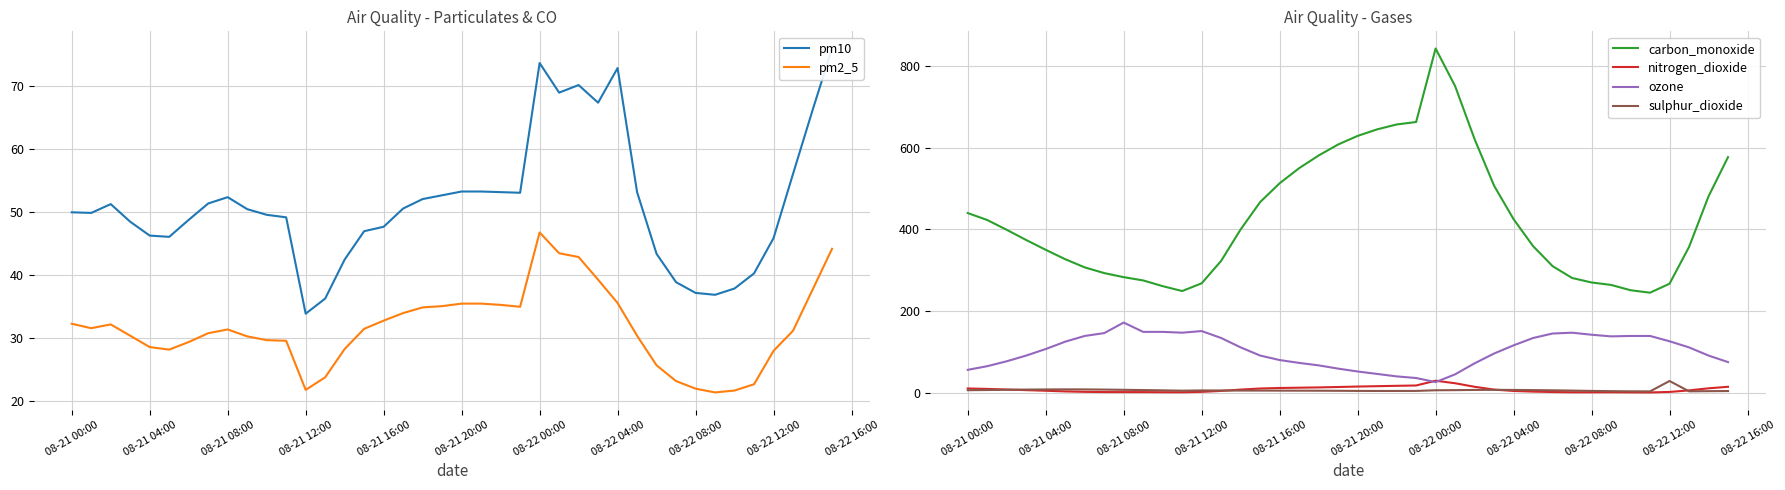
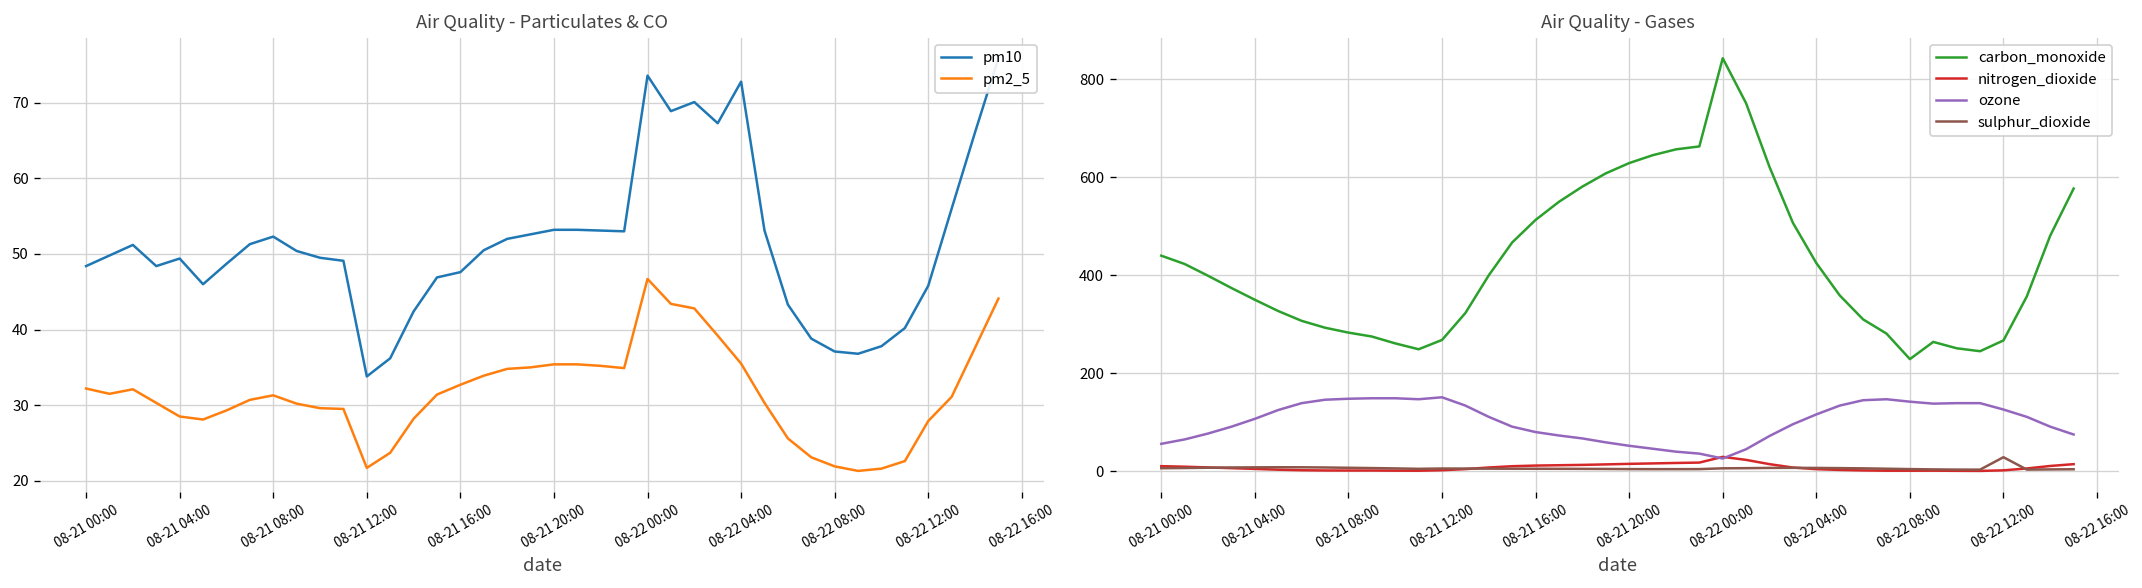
Air Quality - Particulates & CO, pm10, 08-21 00:00: 50 -> 48
Air Quality - Particulates & CO, pm10, 08-21 04:00: 46 -> 49
Air Quality - Gases, ozone, 08-21 08:00: 170 -> 150
Air Quality - Gases, carbon_monoxide, 08-22 08:00: 270 -> 230
